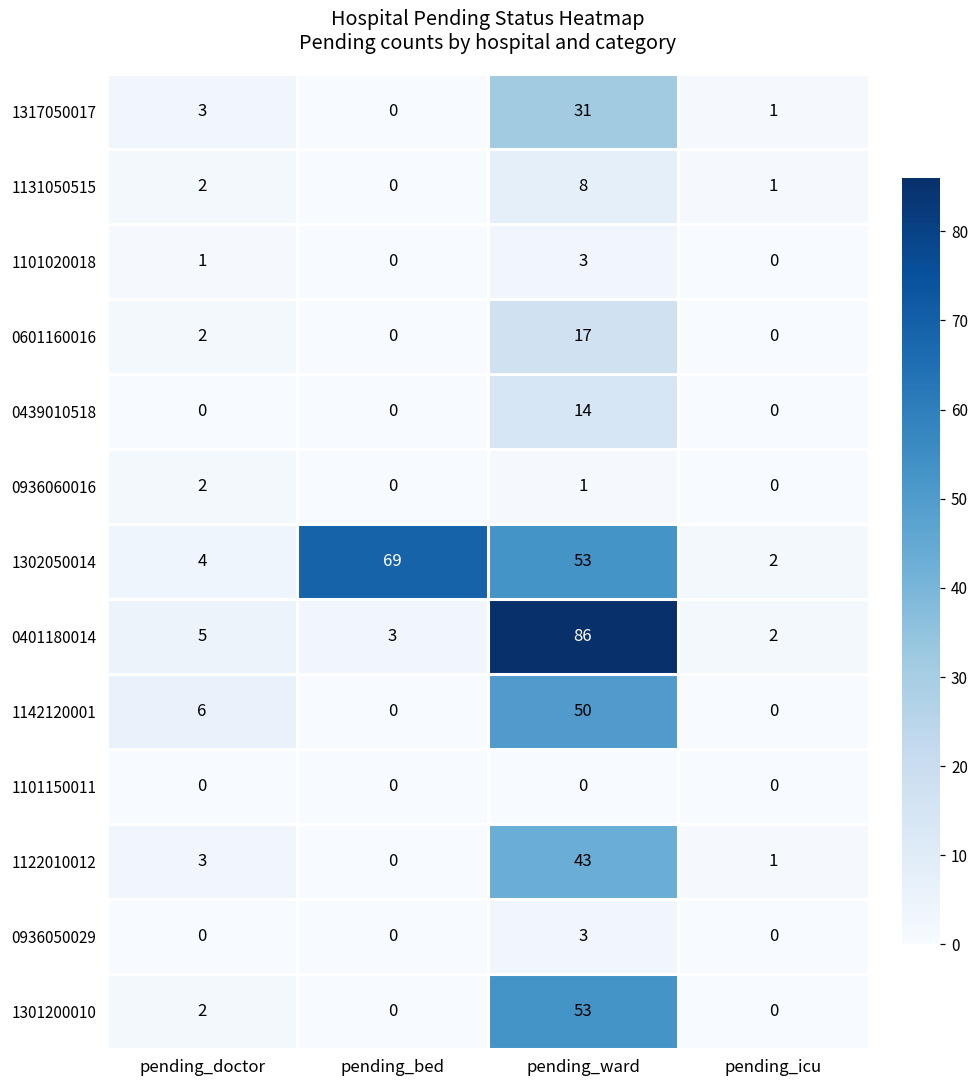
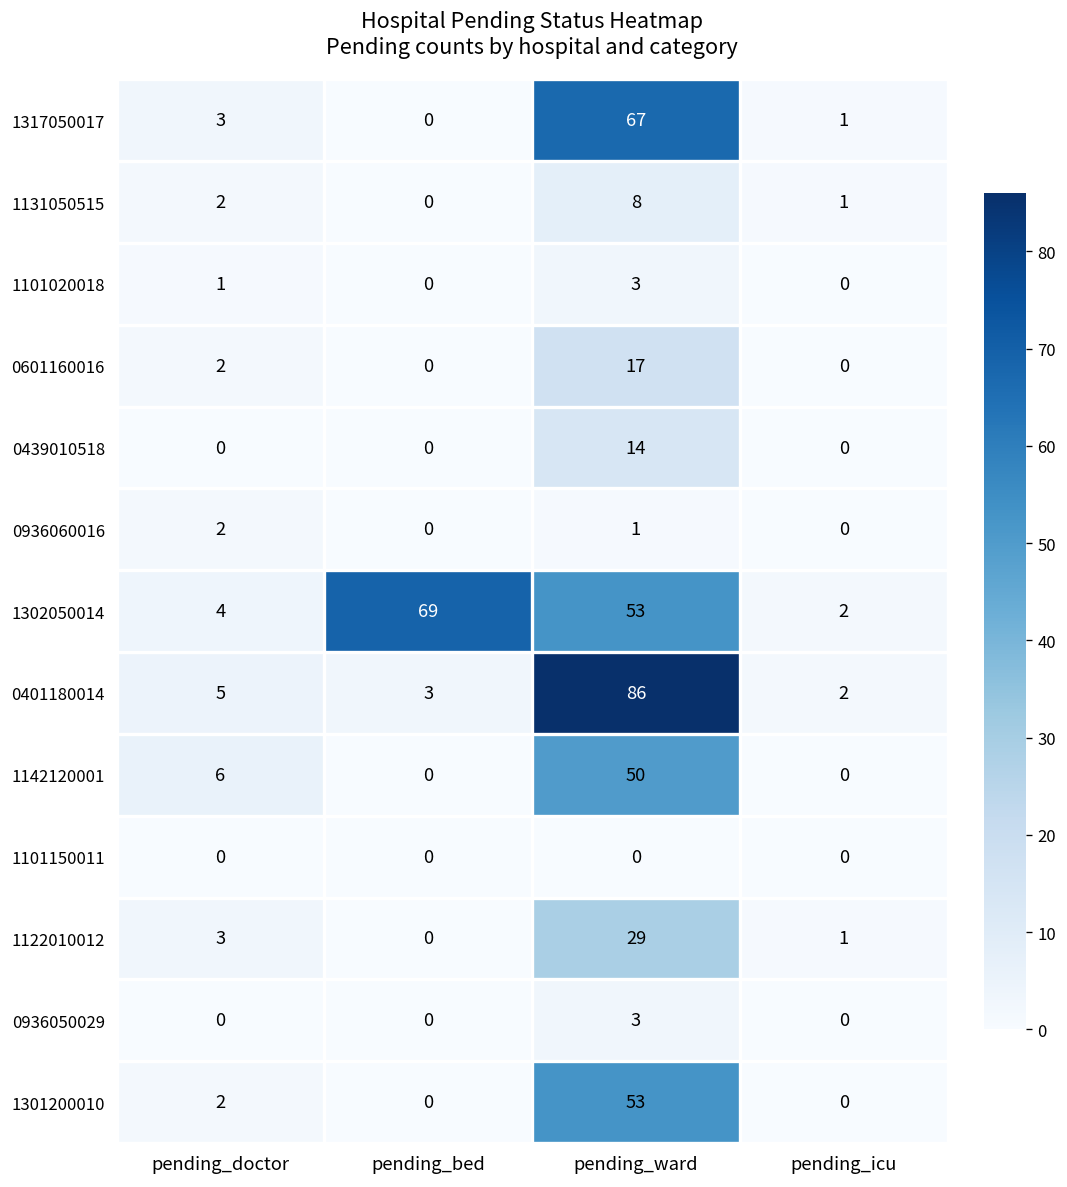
1317050017, pending_ward: 31 -> 67
1122010012, pending_ward: 43 -> 29
